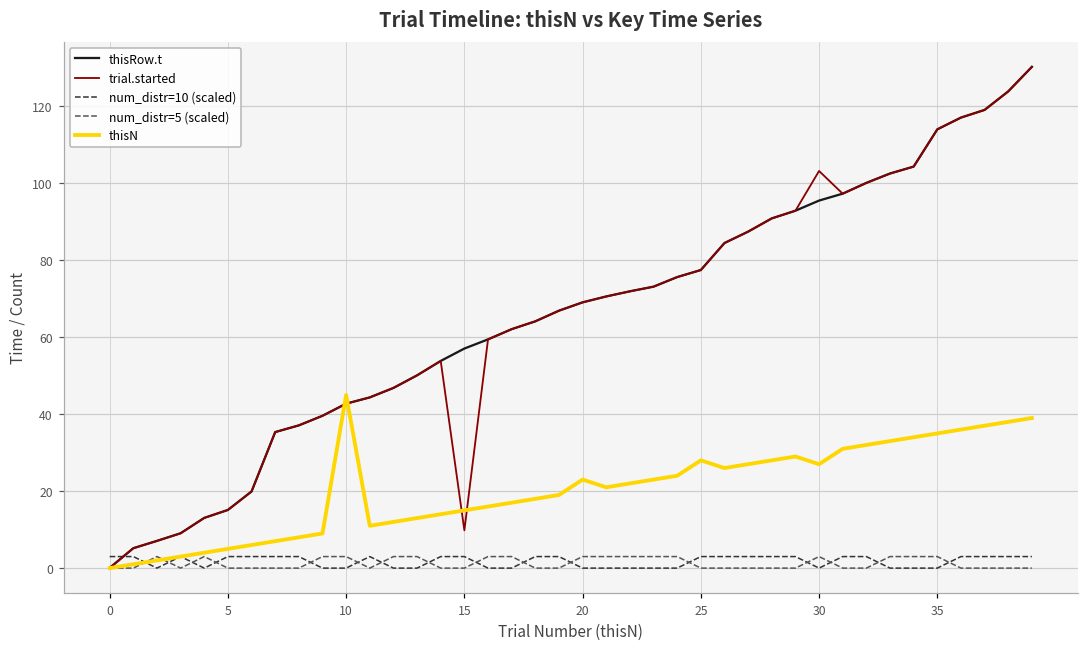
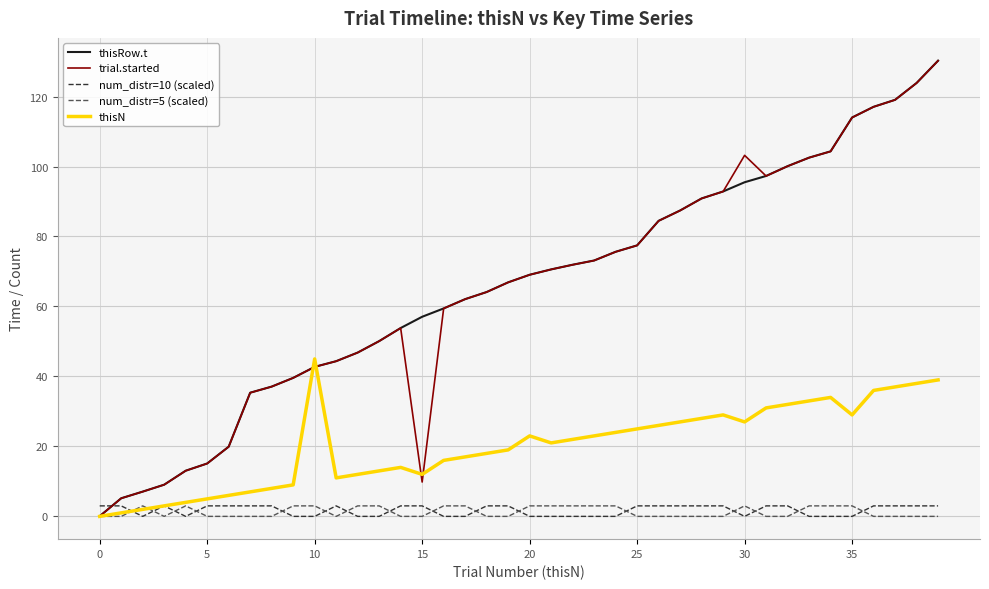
thisN, 15: 15 -> 12
thisN, 25: 28 -> 25
thisN, 35: 35 -> 29
